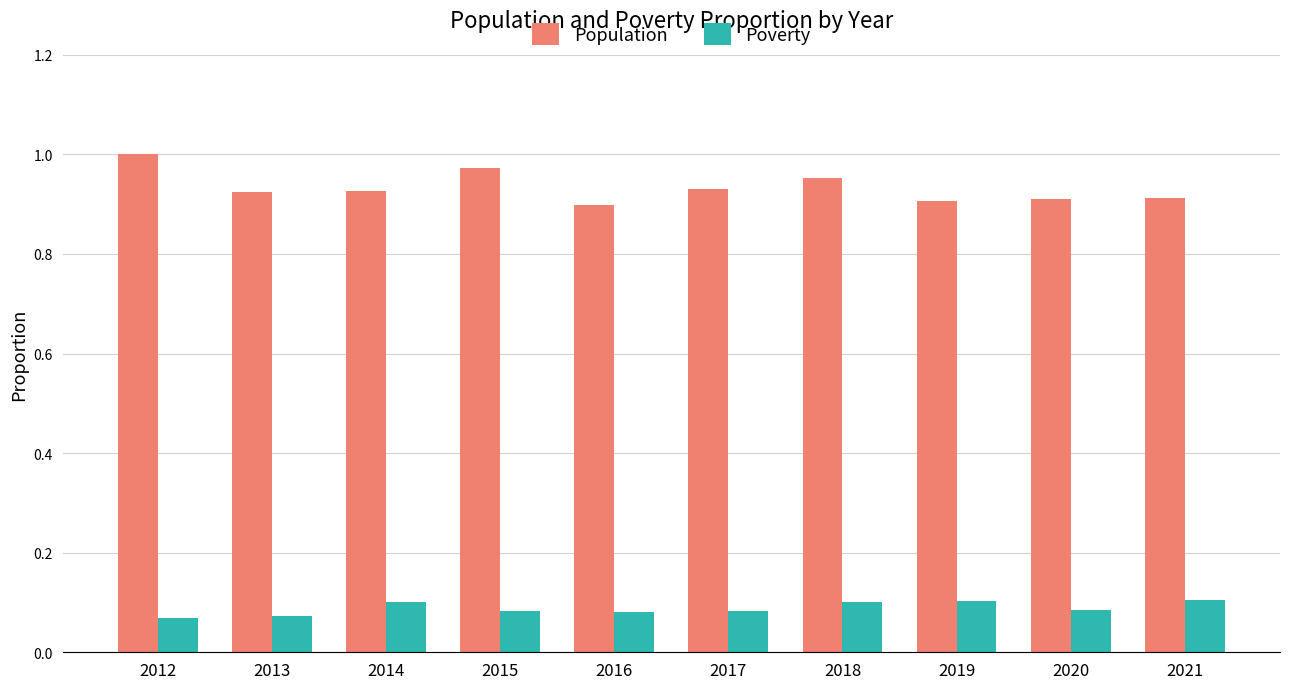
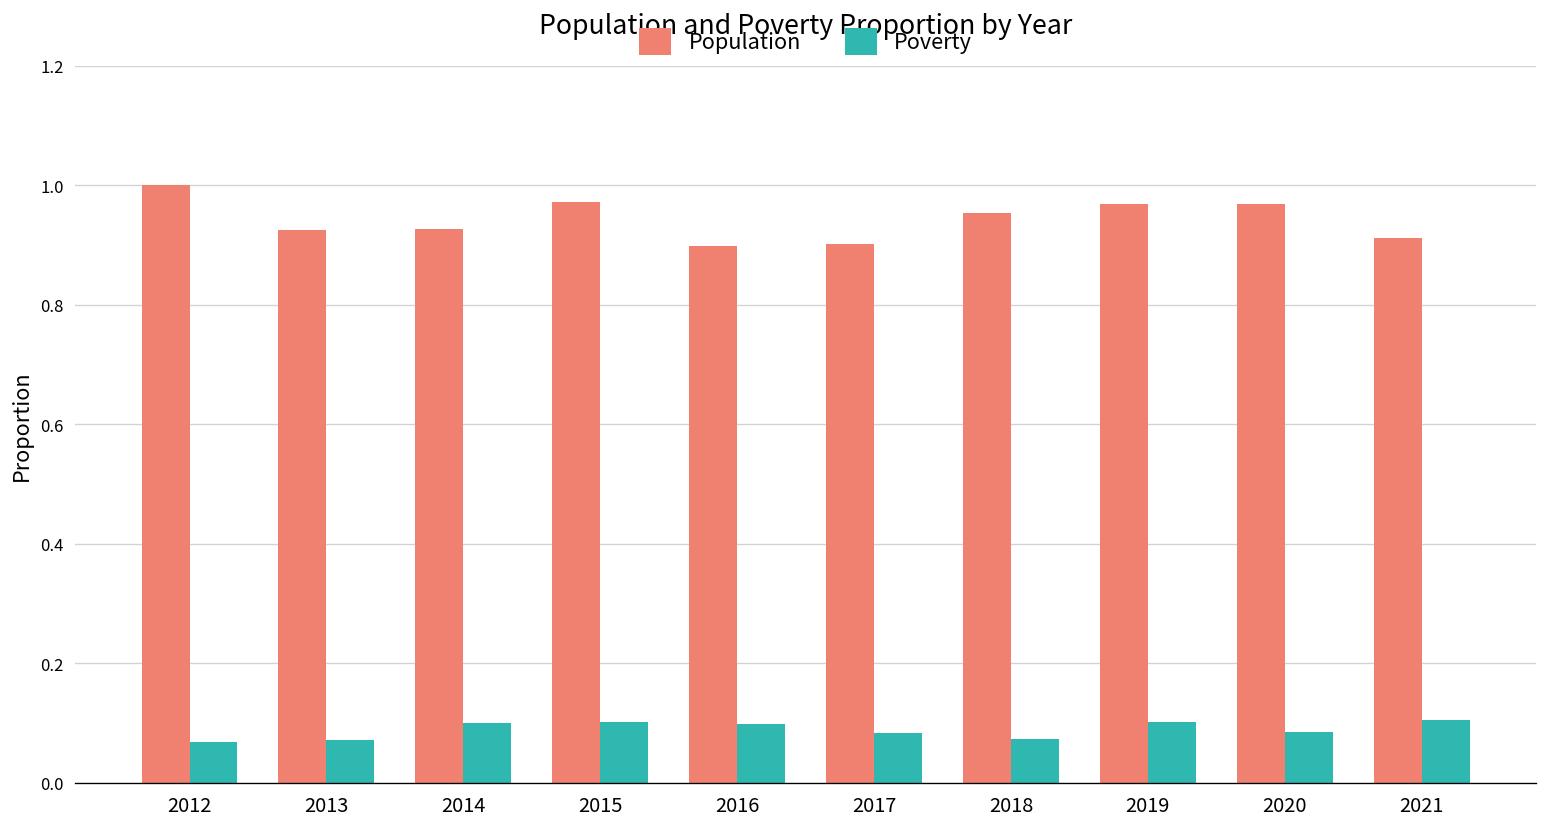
Poverty, 2015: 0.08 -> 0.10
Poverty, 2016: 0.08 -> 0.10
Population, 2017: 0.93 -> 0.90
Poverty, 2018: 0.10 -> 0.07
Population, 2019: 0.91 -> 0.97
Population, 2020: 0.91 -> 0.97
